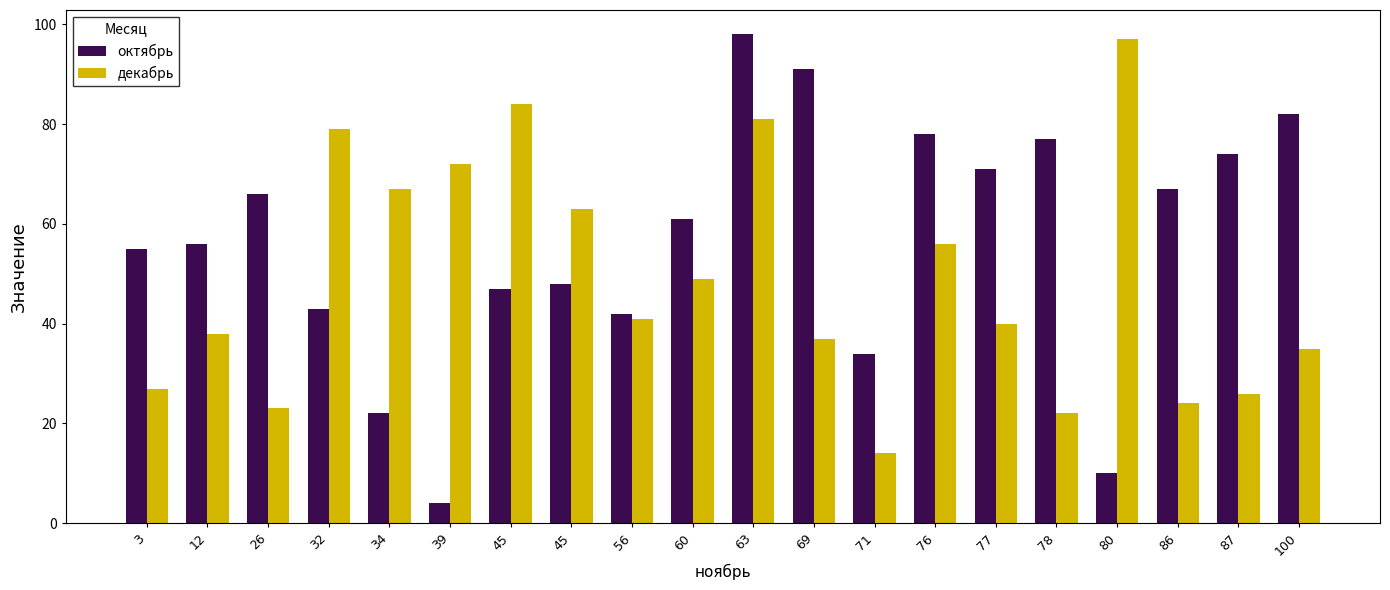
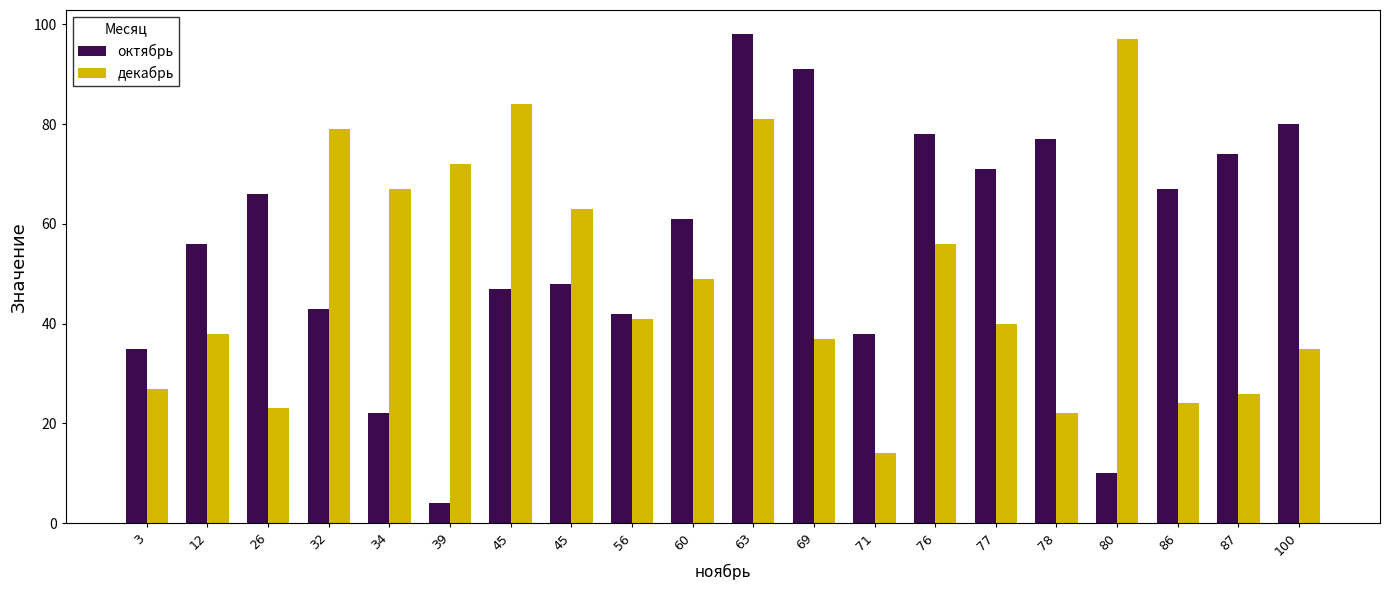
октябрь, 3: 55 -> 35
октябрь, 71: 34 -> 38
октябрь, 100: 82 -> 80
